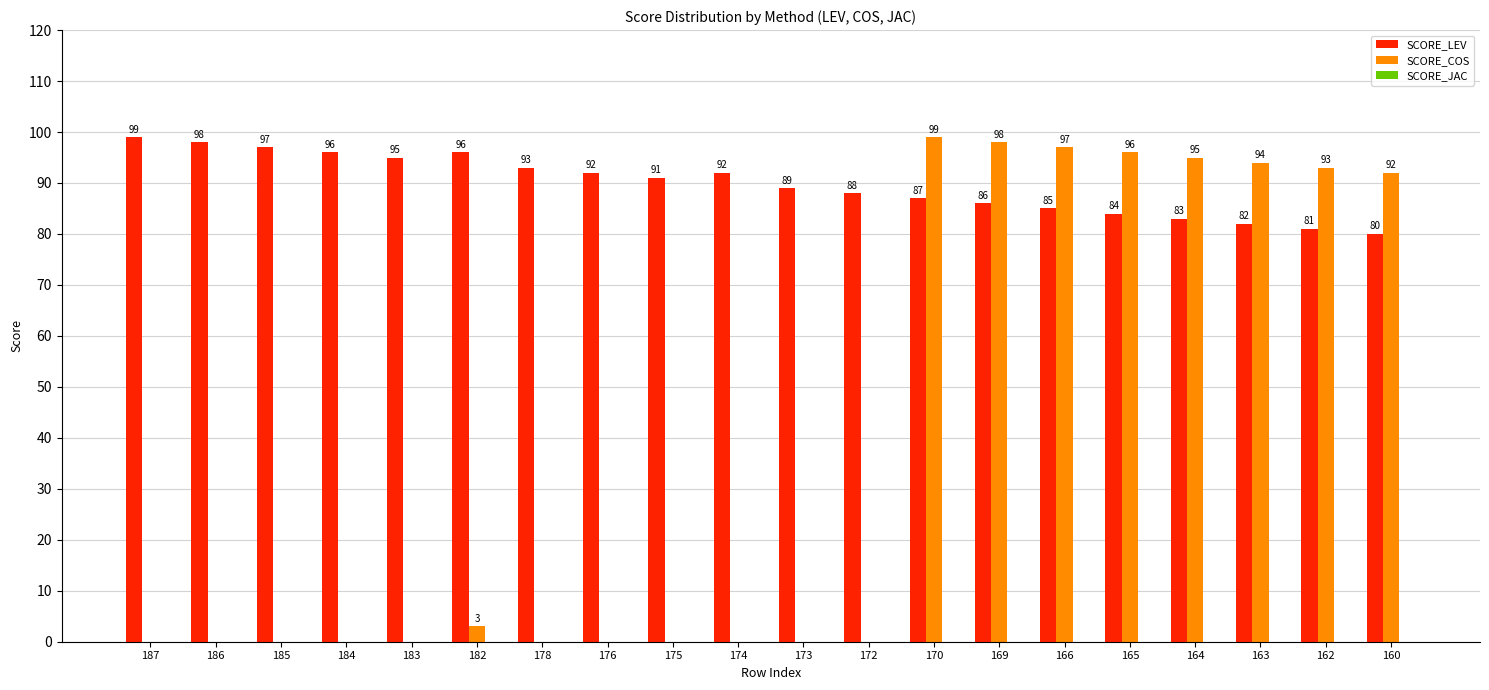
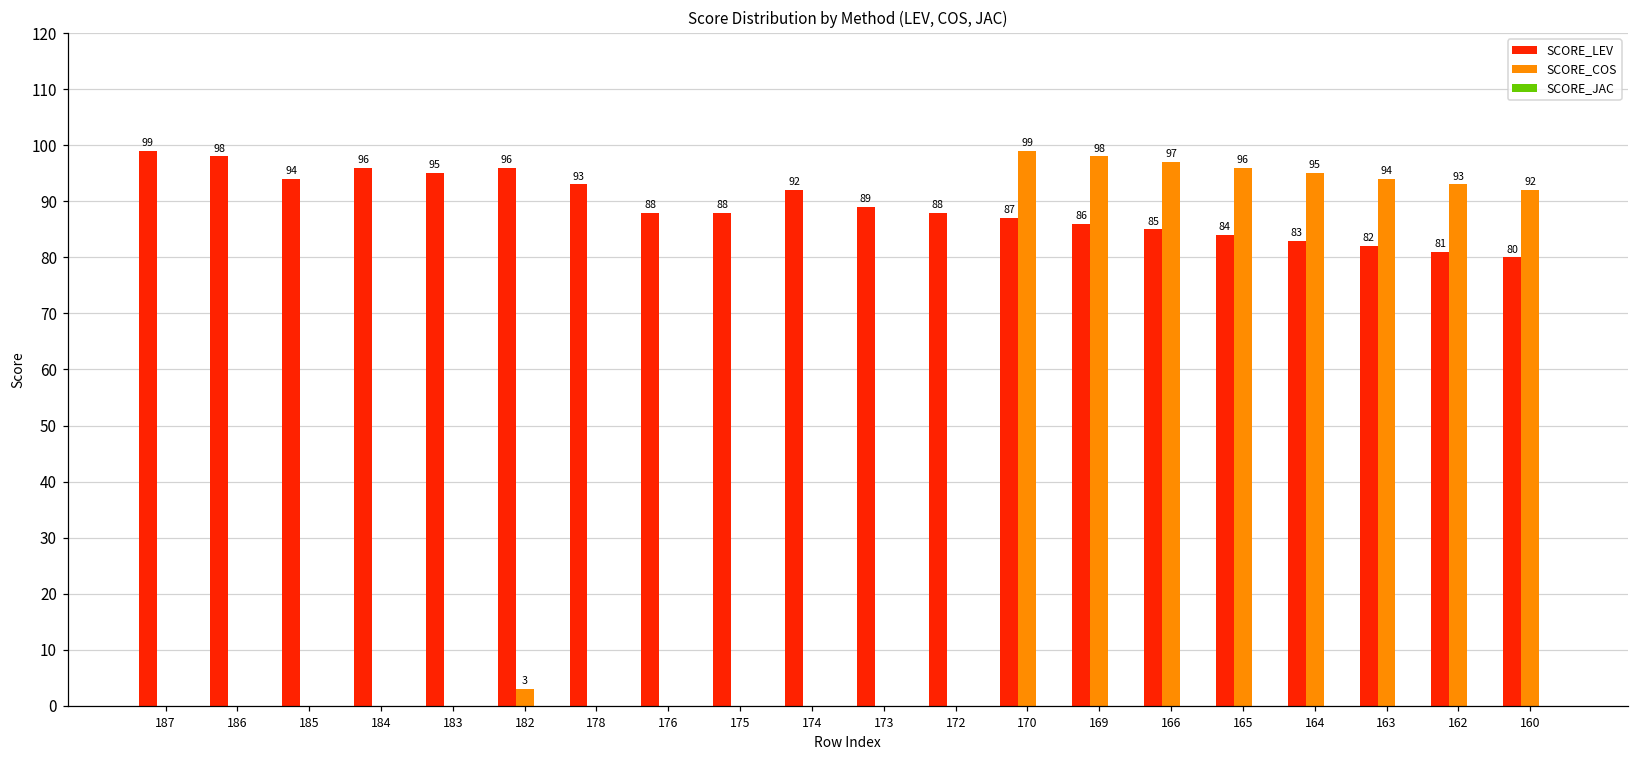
SCORE_LEV, 185: 97 -> 94
SCORE_LEV, 176: 92 -> 88
SCORE_LEV, 175: 91 -> 88
